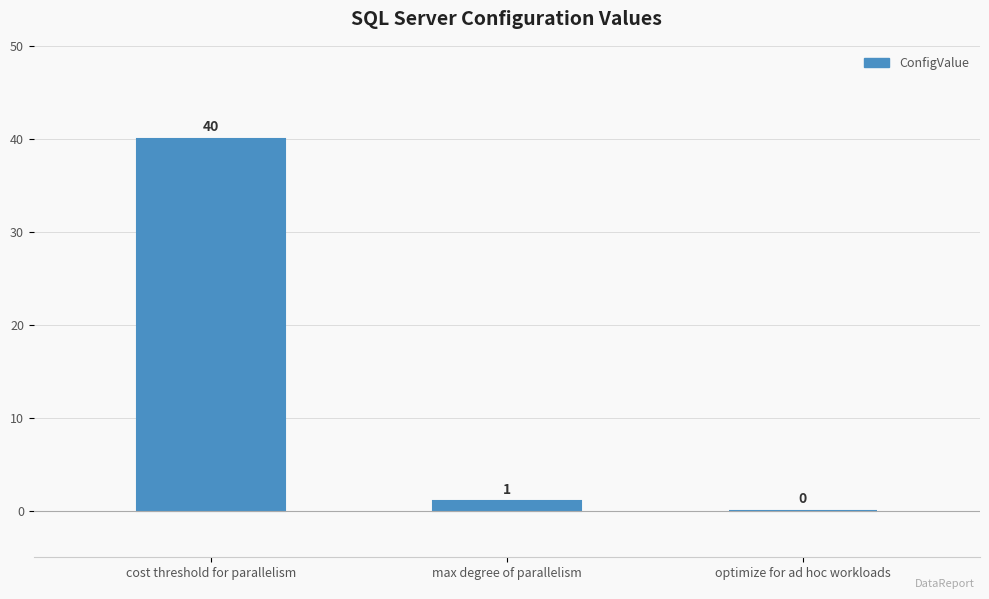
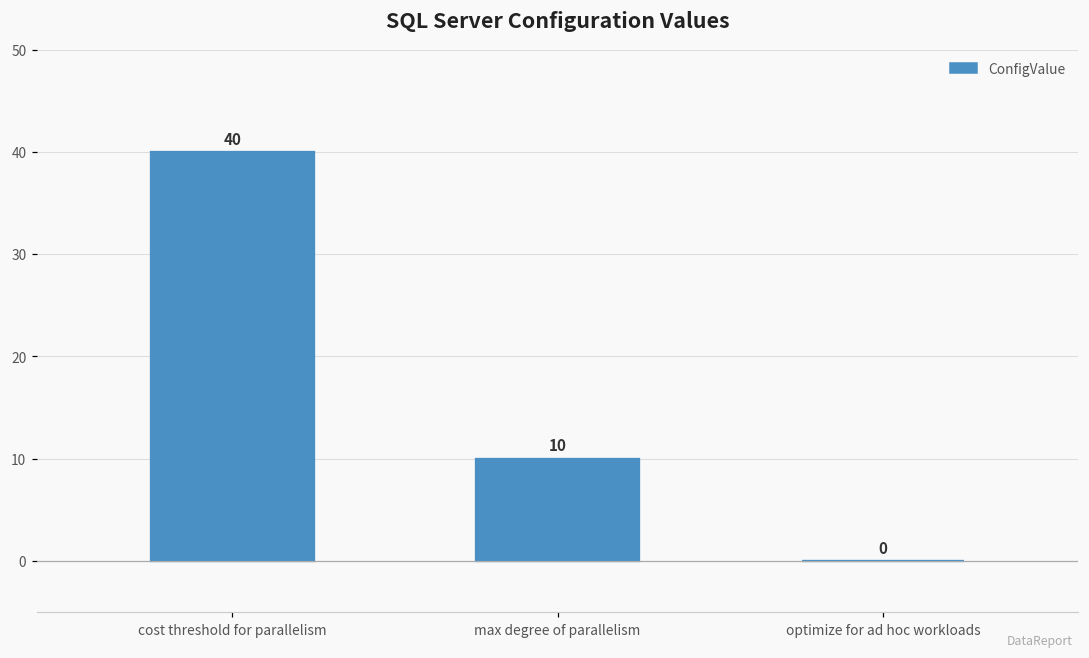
max degree of parallelism: 1 -> 10
